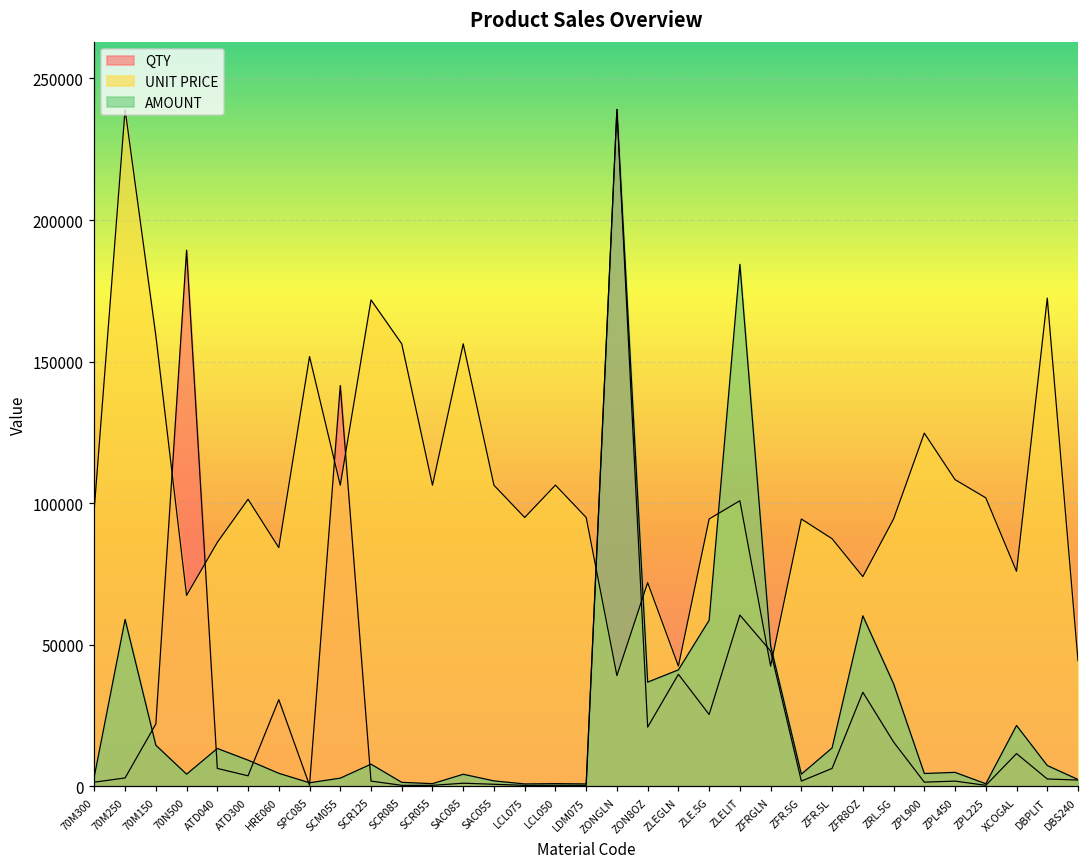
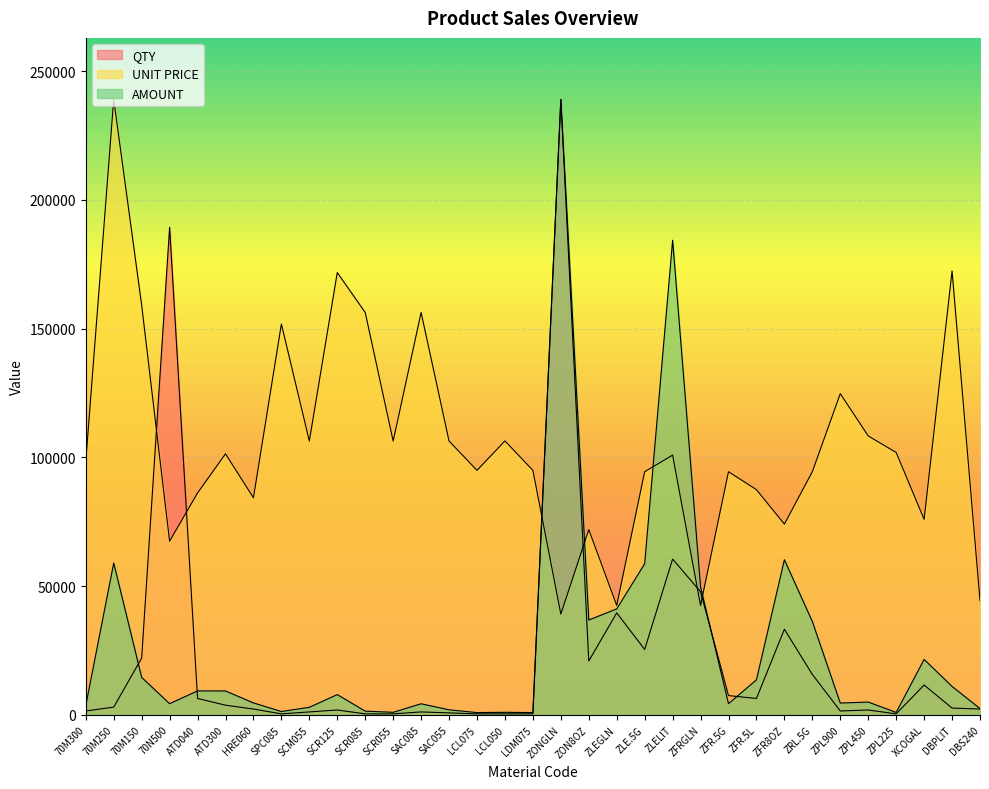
AMOUNT, ATD040: 13000 -> 9000
QTY, HRE060: 31000 -> 2000
QTY, SCM055: 142000 -> 1000
QTY, ZFR.5G: 2000 -> 7000
AMOUNT, DBPLIT: 7000 -> 11000
